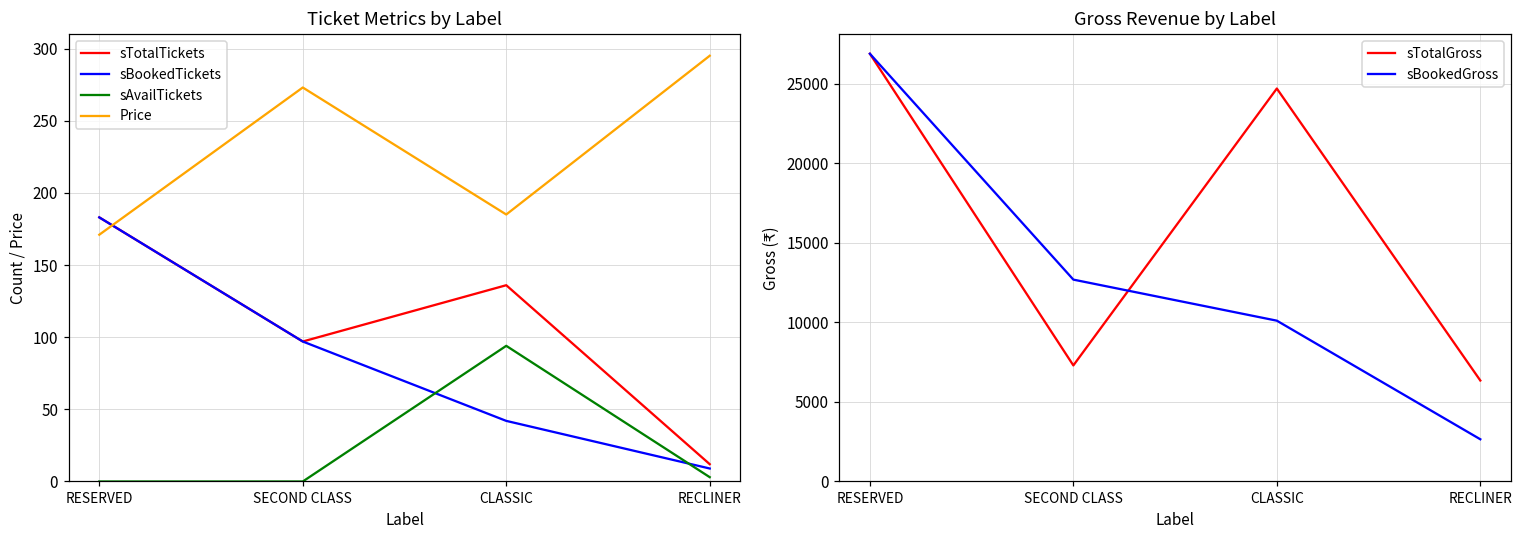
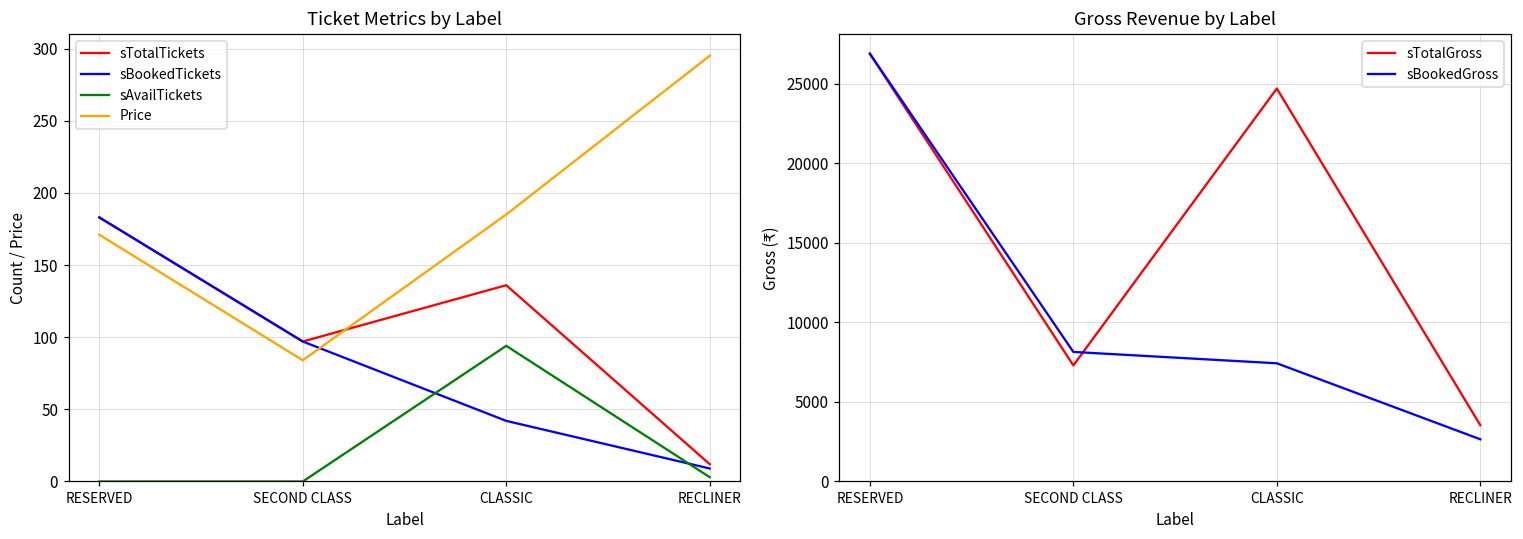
Ticket Metrics by Label, Price, SECOND CLASS: 273 -> 84
Gross Revenue by Label, sBookedGross, SECOND CLASS: 12700 -> 8100
Gross Revenue by Label, sBookedGross, CLASSIC: 10100 -> 7400
Gross Revenue by Label, sTotalGross, RECLINER: 6400 -> 3500
